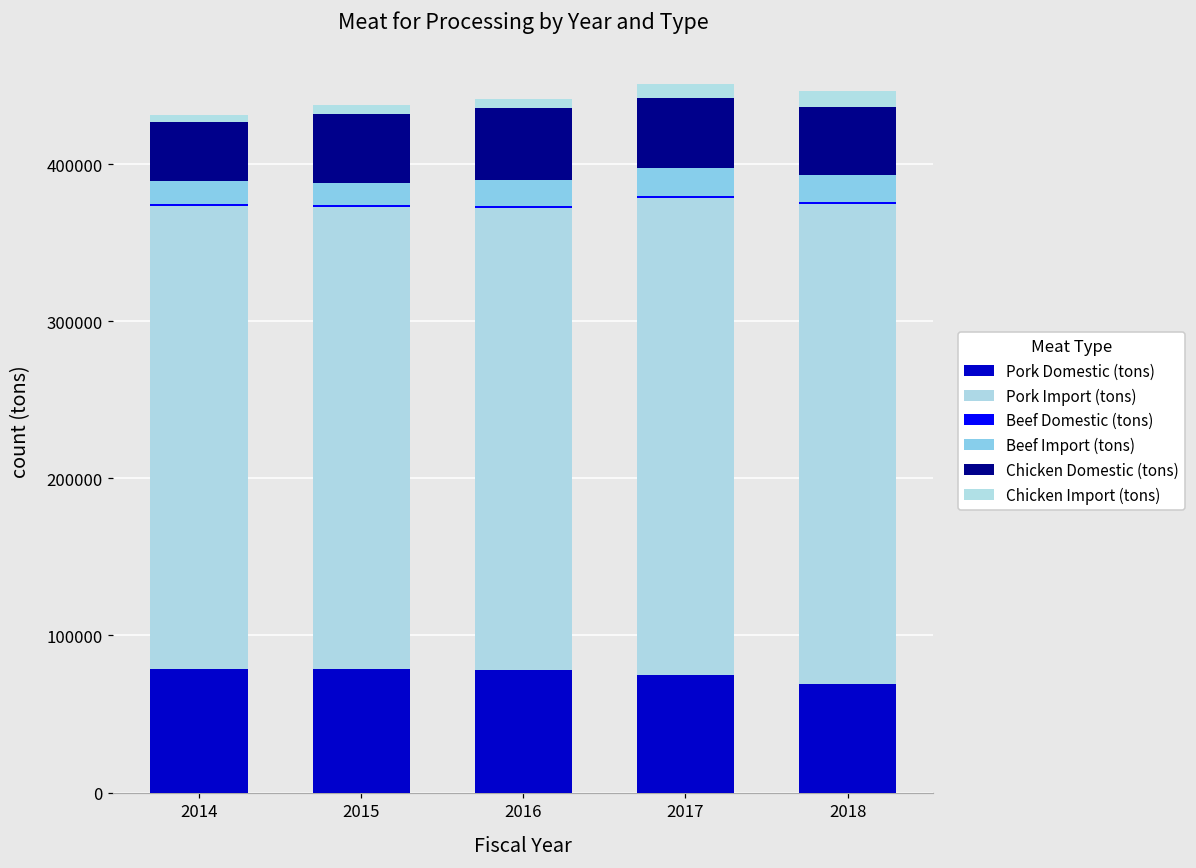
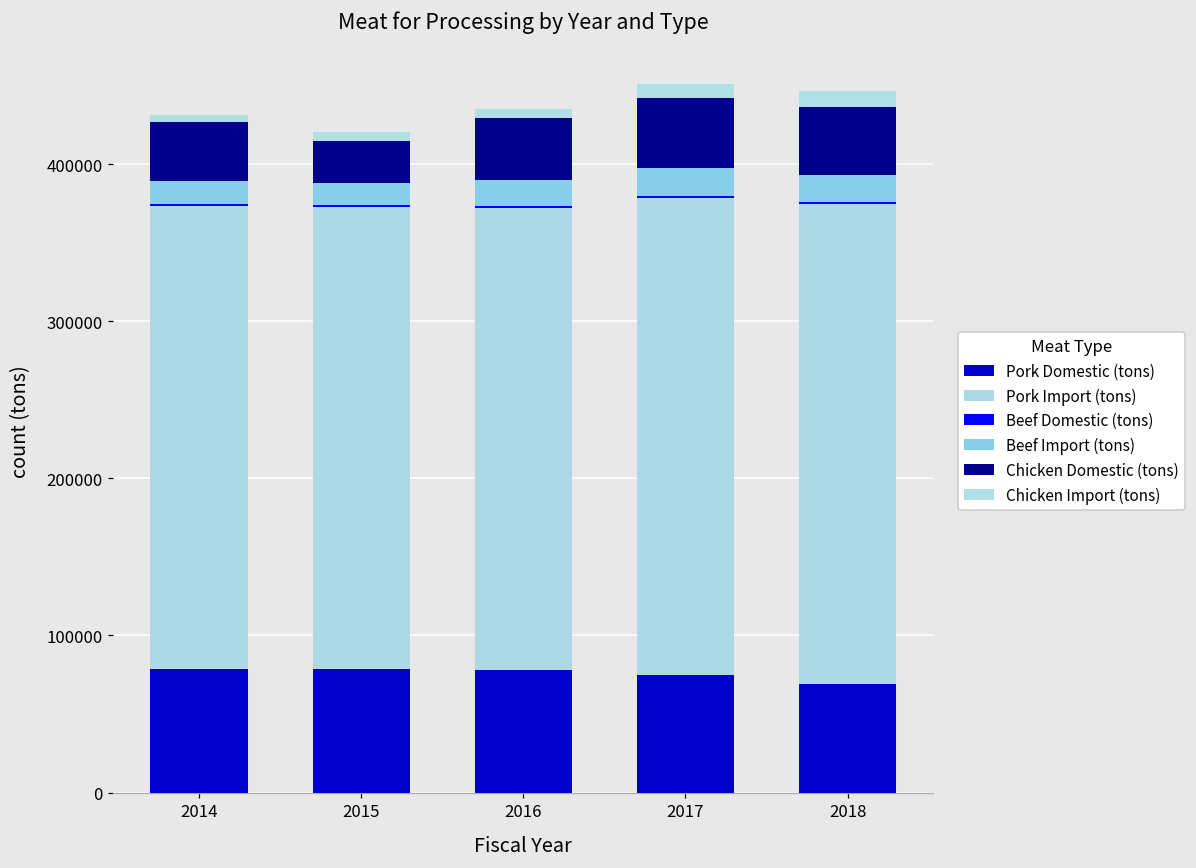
Chicken Domestic (tons), 2015: 44000 -> 27000
Chicken Domestic (tons), 2016: 45000 -> 39000
